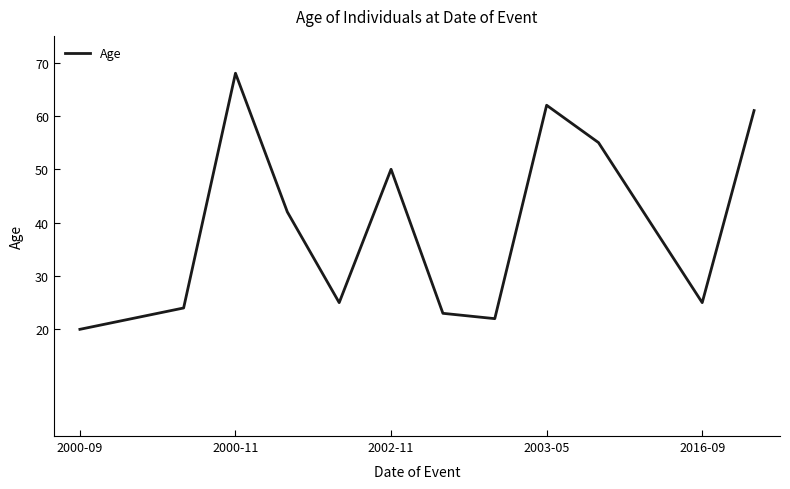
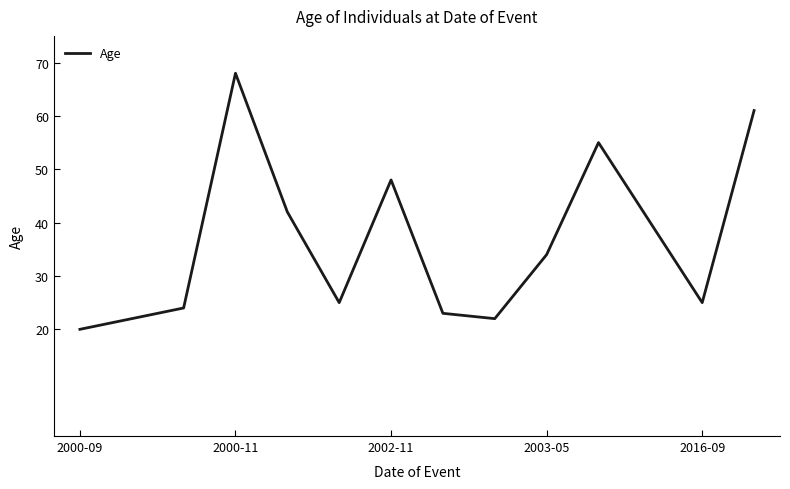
2002-11: 50 -> 48
2003-05: 62 -> 34
